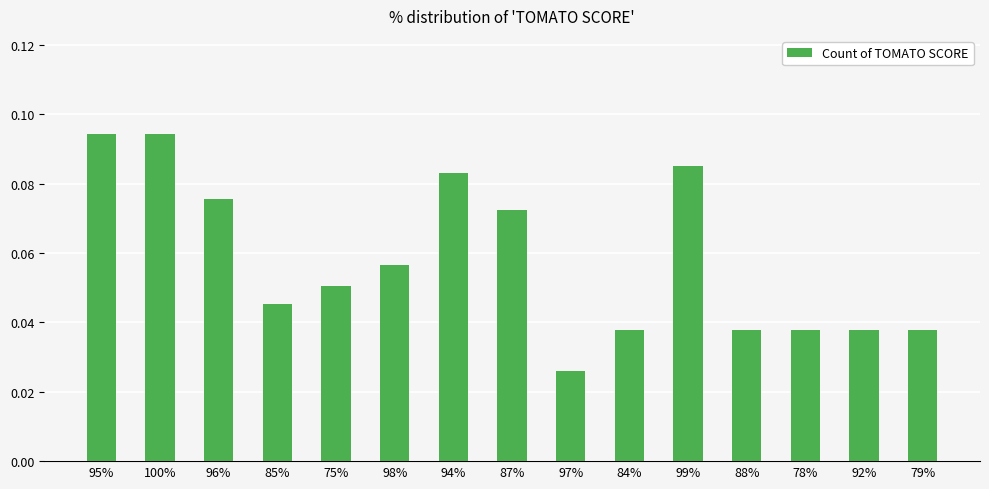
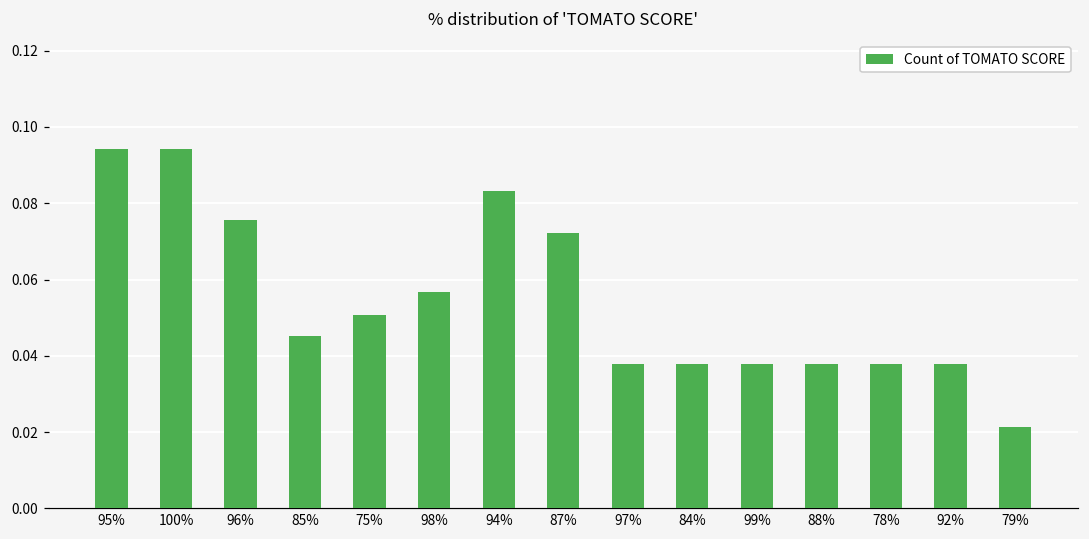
97%: 0.026 -> 0.038
99%: 0.085 -> 0.038
79%: 0.038 -> 0.021
